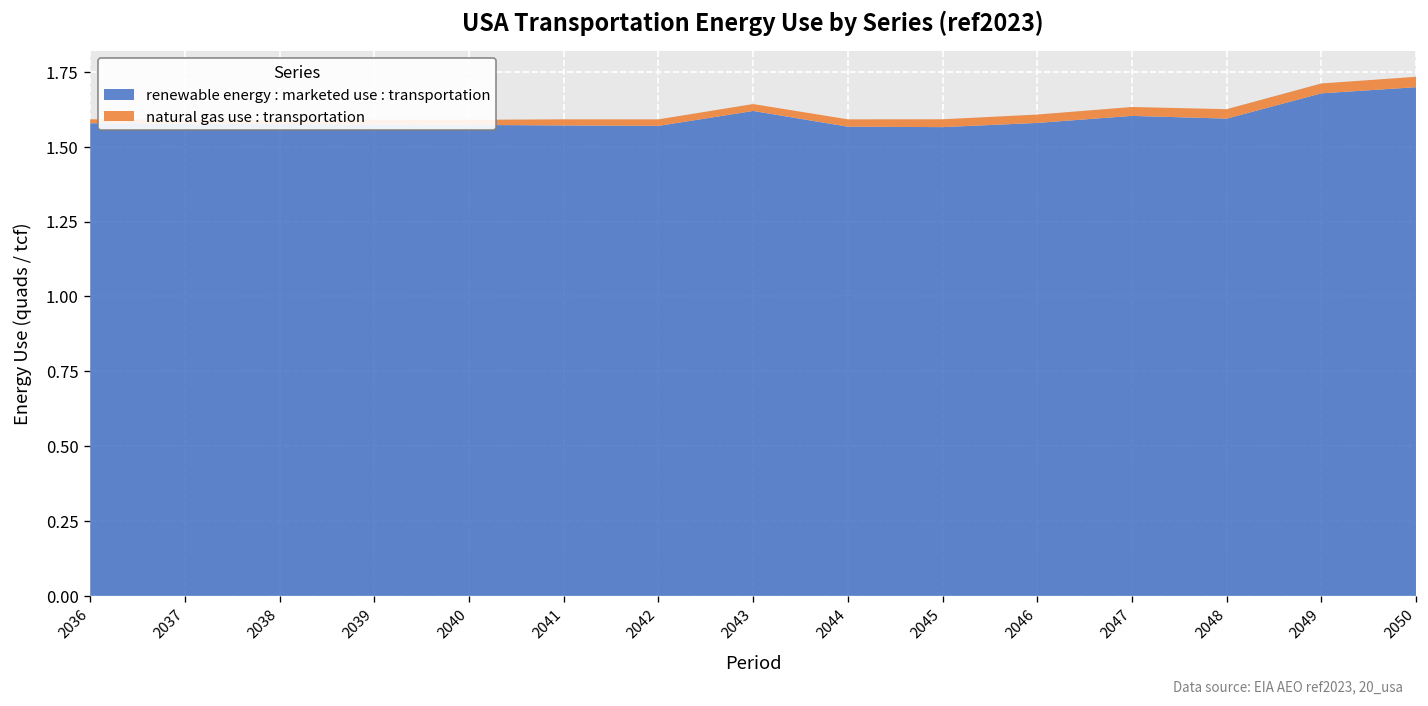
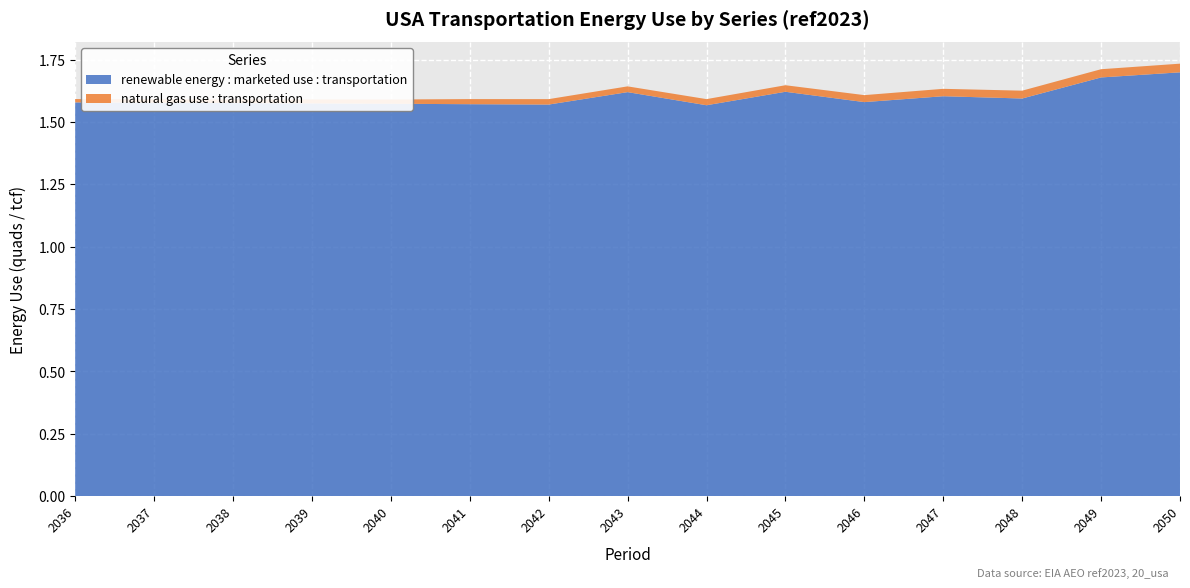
renewable energy : marketed use : transportation, 2045: 1.57 -> 1.62
